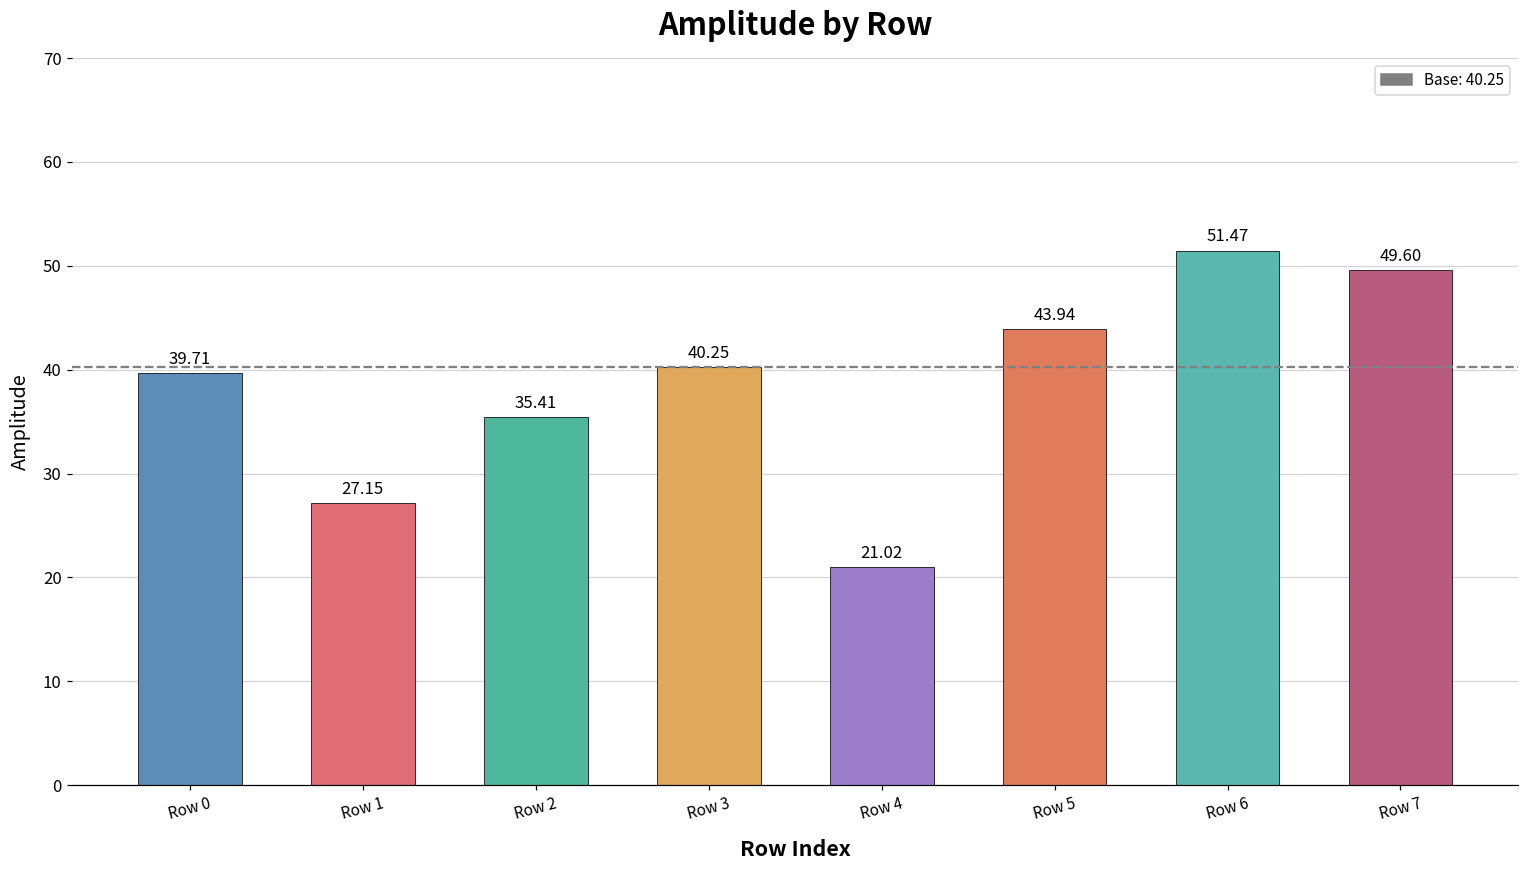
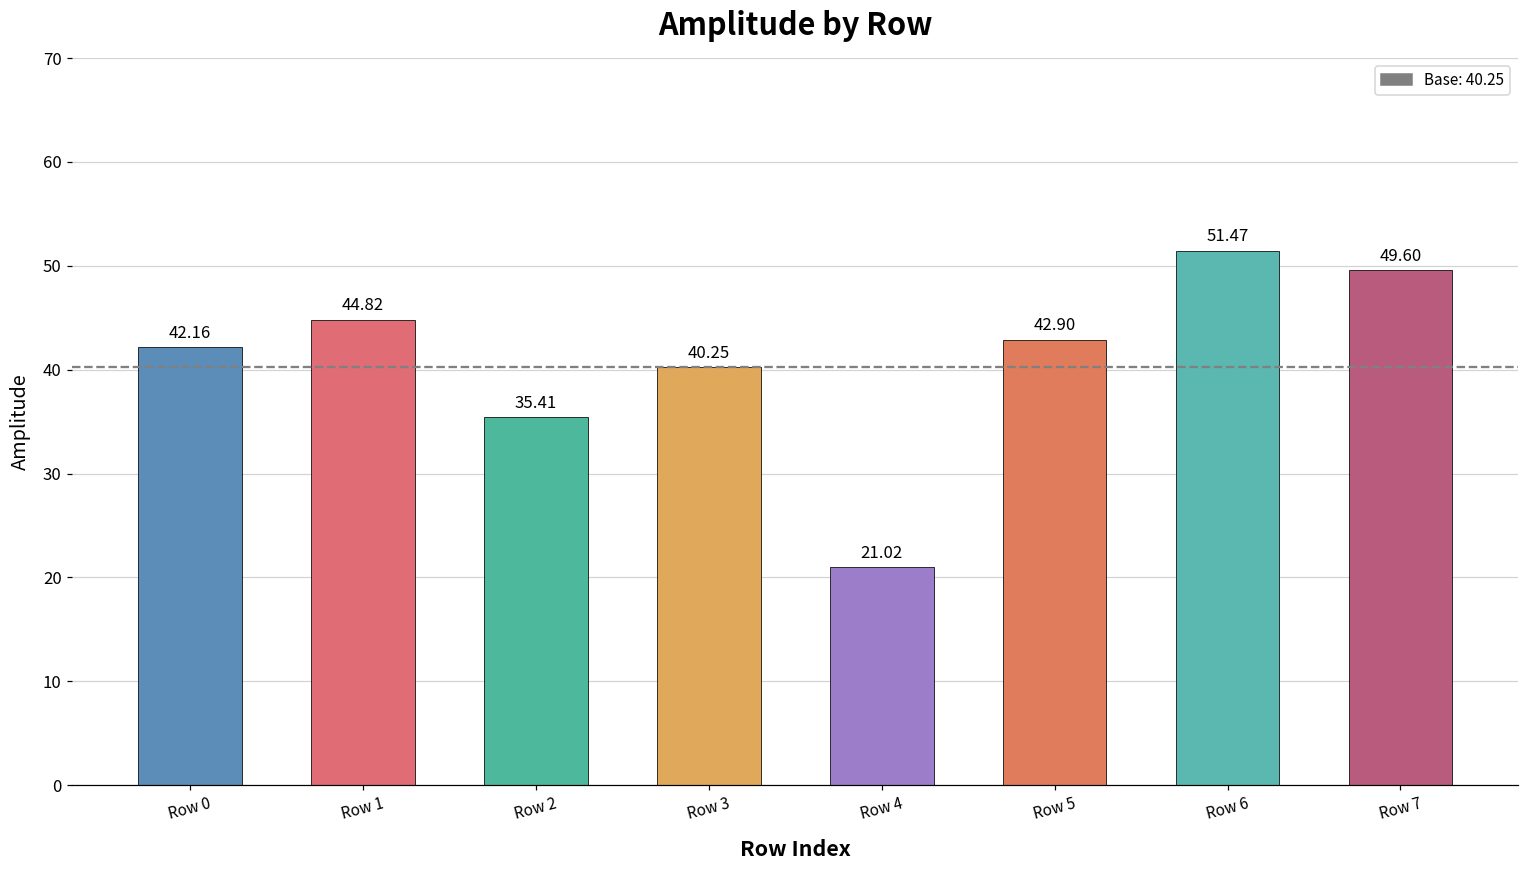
Row 0: 39.71 -> 42.16
Row 1: 27.15 -> 44.82
Row 5: 43.94 -> 42.90
